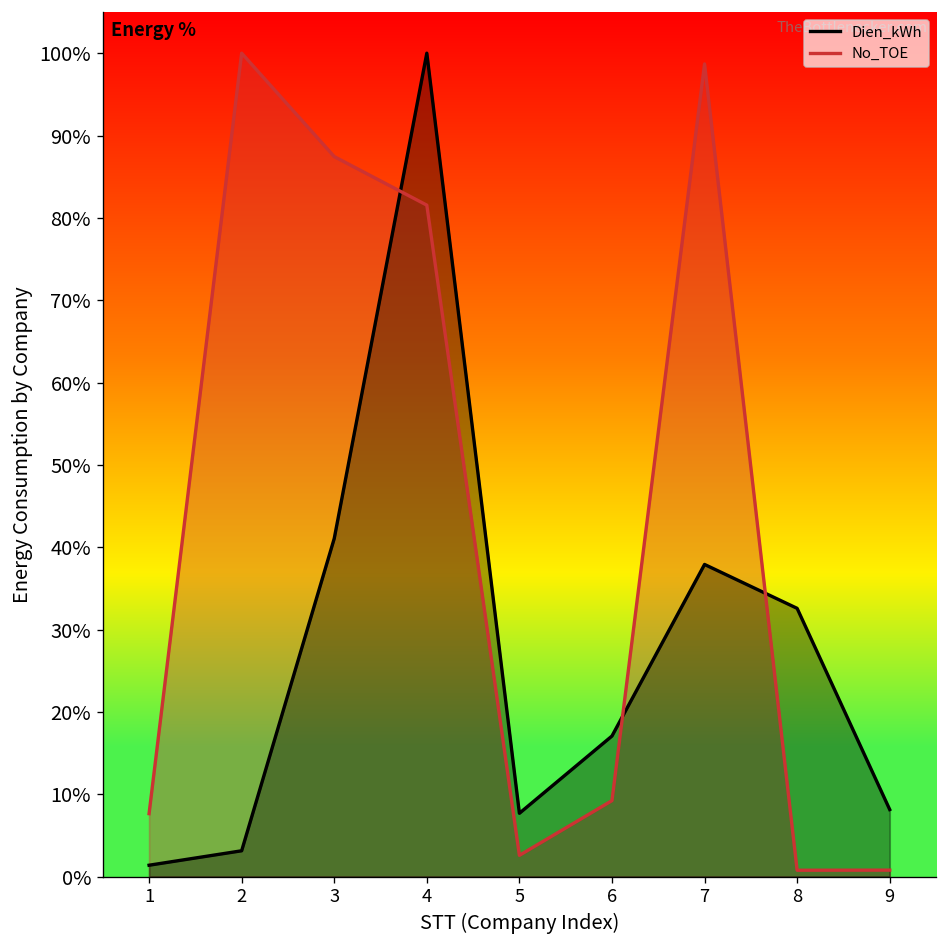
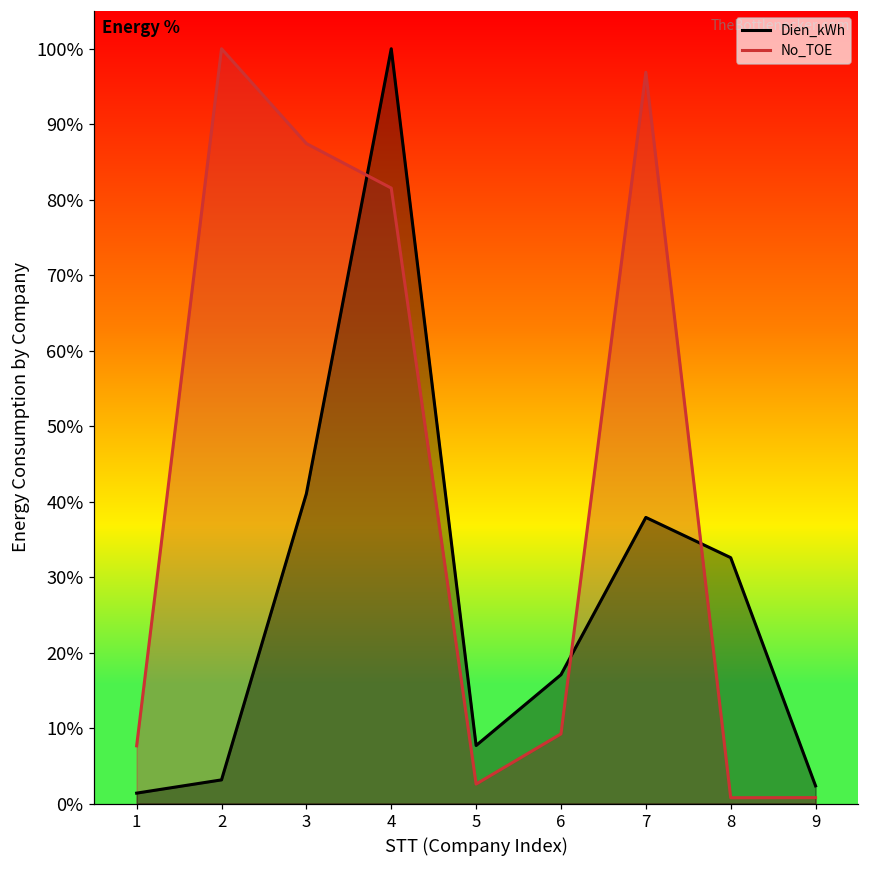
No_TOE, 7: 99% -> 97%
Dien_kWh, 9: 8% -> 2%
